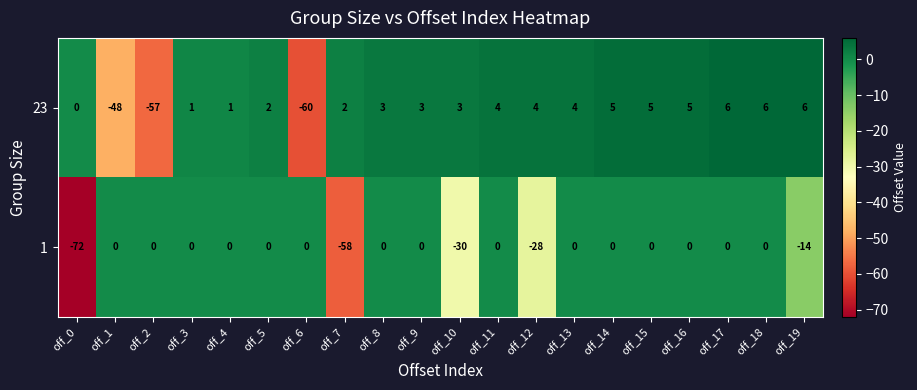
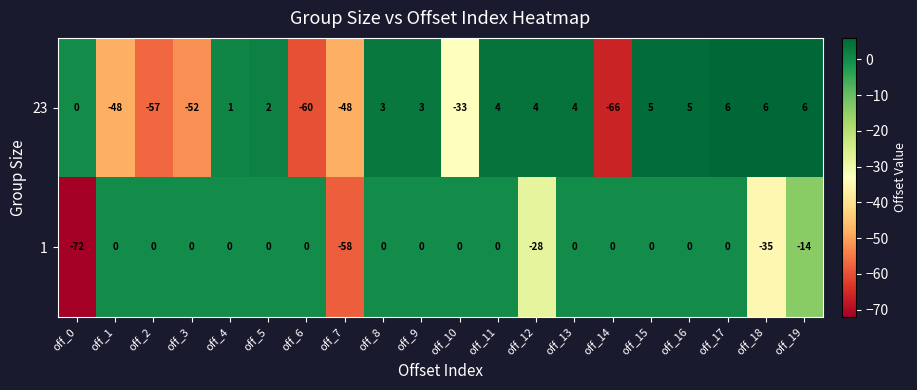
23, off_3: 1 -> -52
23, off_7: 2 -> -48
23, off_10: 3 -> -33
23, off_14: 5 -> -66
1, off_10: -30 -> 0
1, off_18: 0 -> -35
